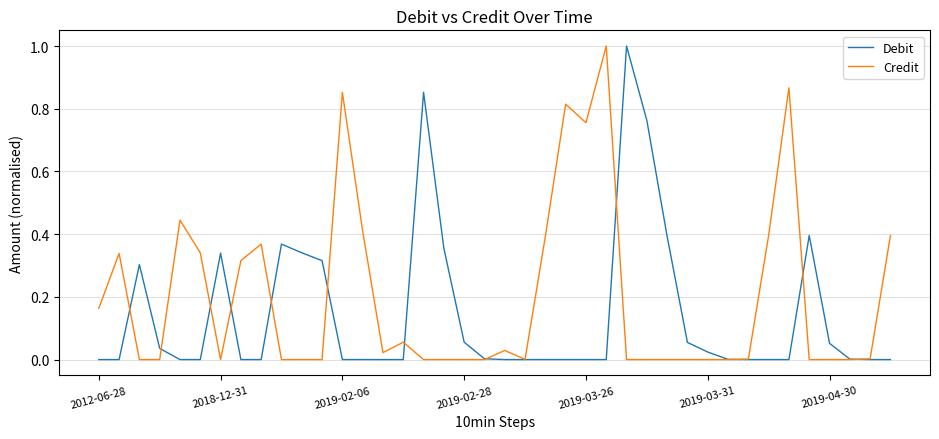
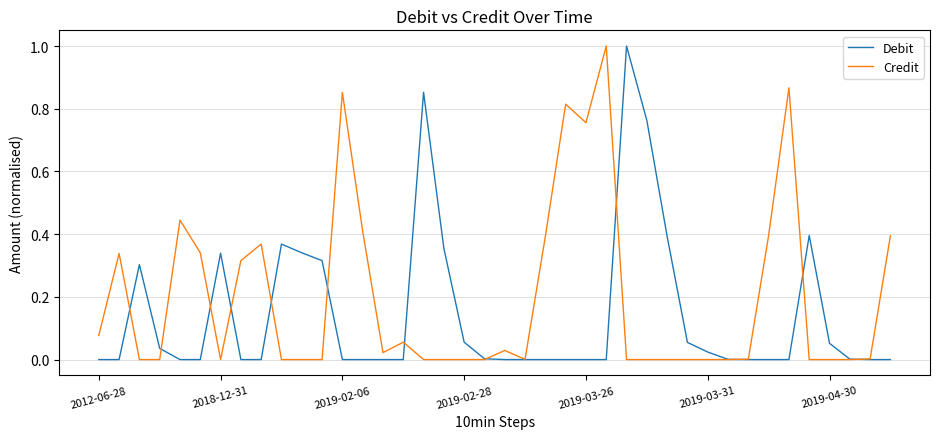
Credit, 2012-06-28: 0.16 -> 0.08
